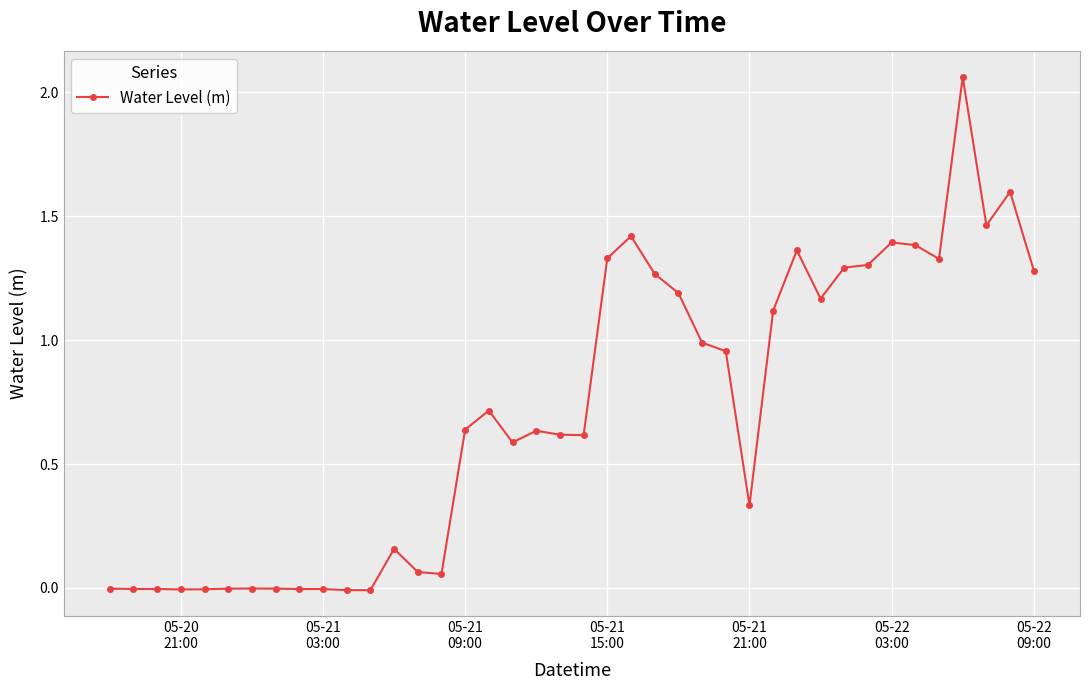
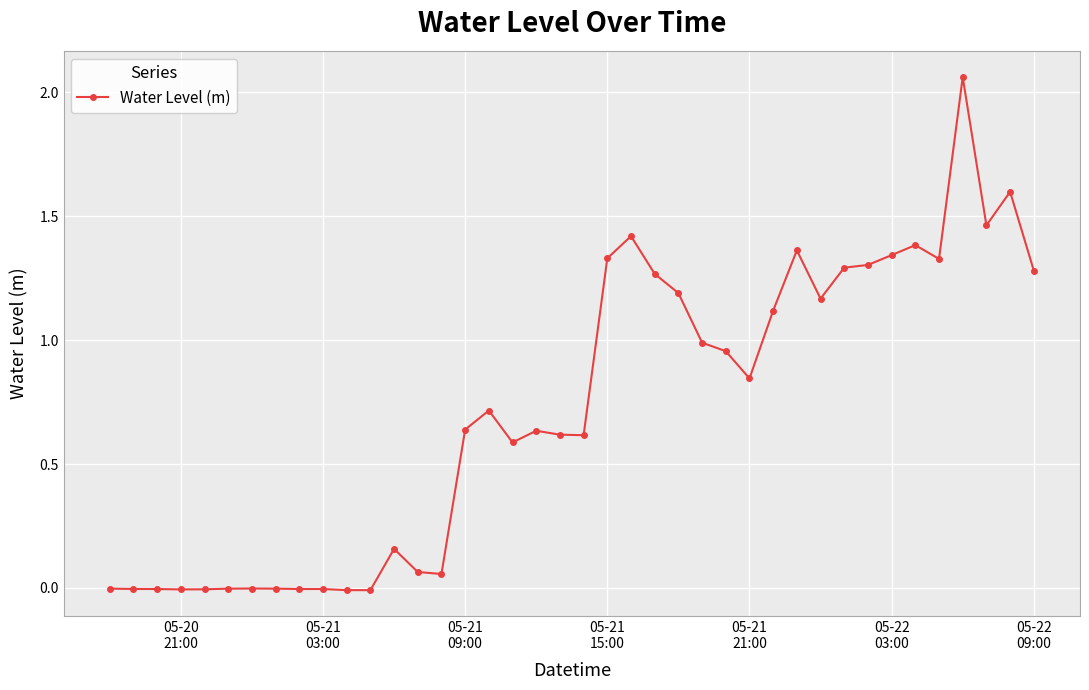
05-21 21:00: 0.33 -> 0.85
05-22 03:00: 1.39 -> 1.34
